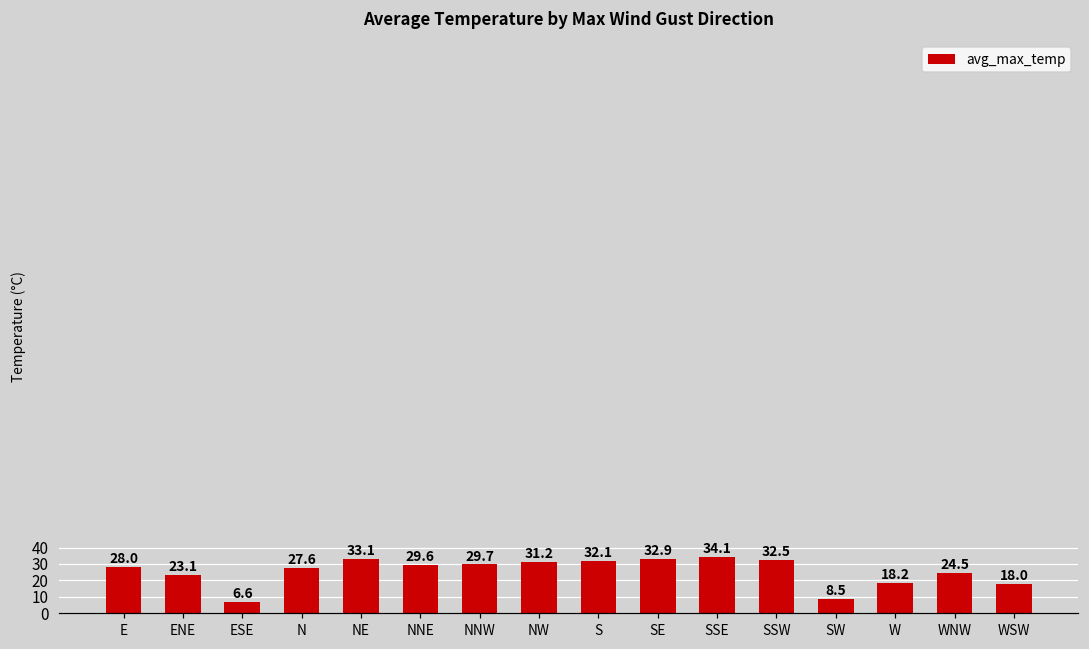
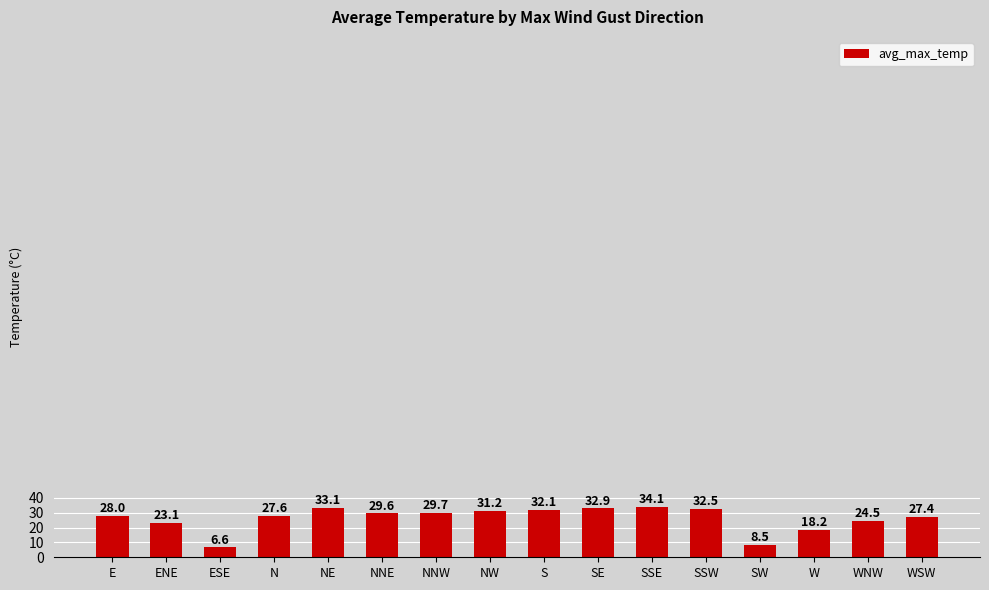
WSW: 18.0 -> 27.4
